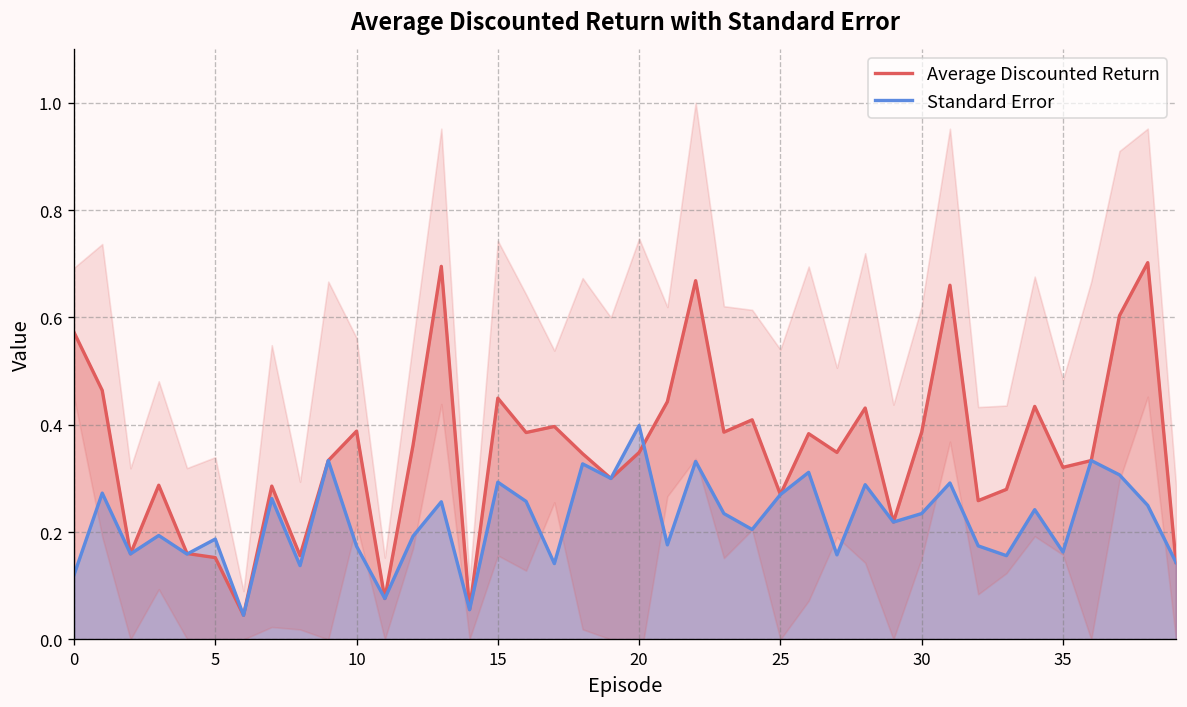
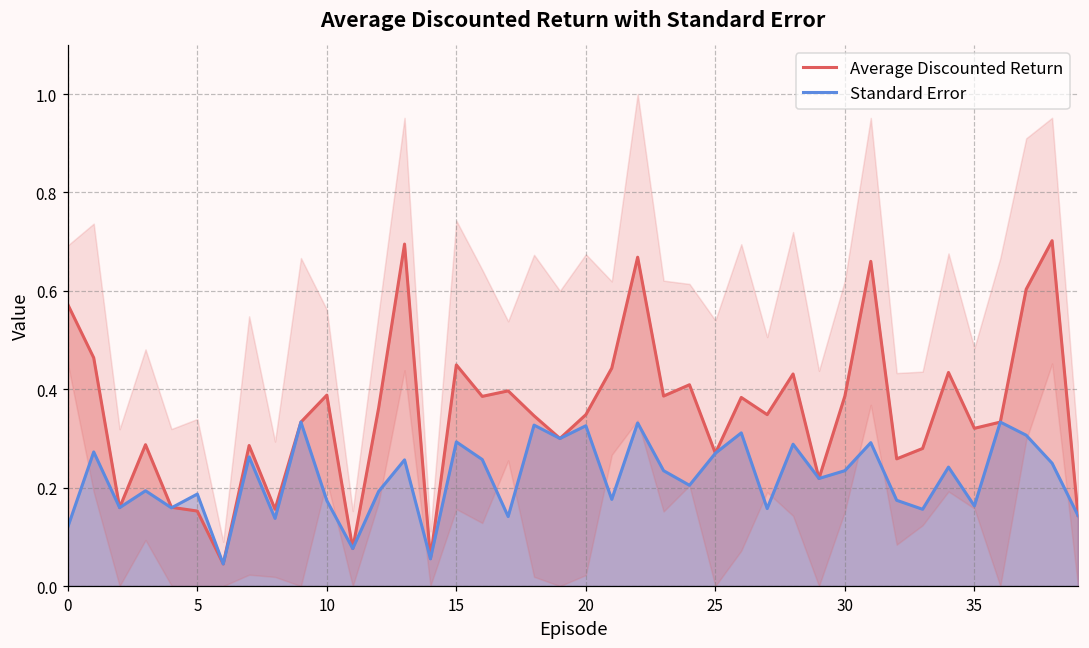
Standard Error, 20: 0.40 -> 0.33
